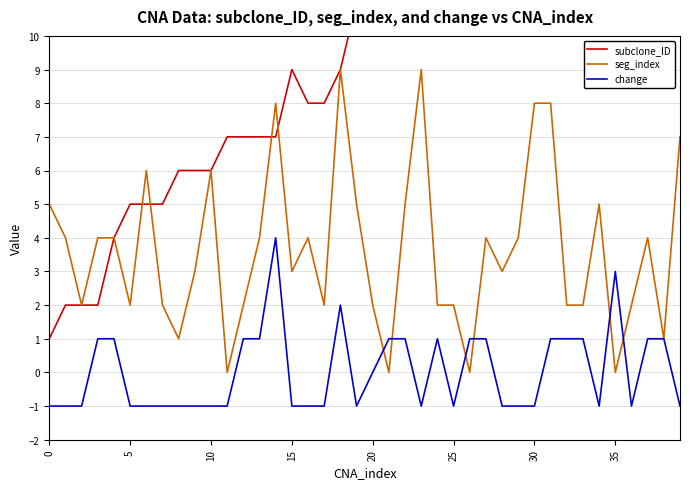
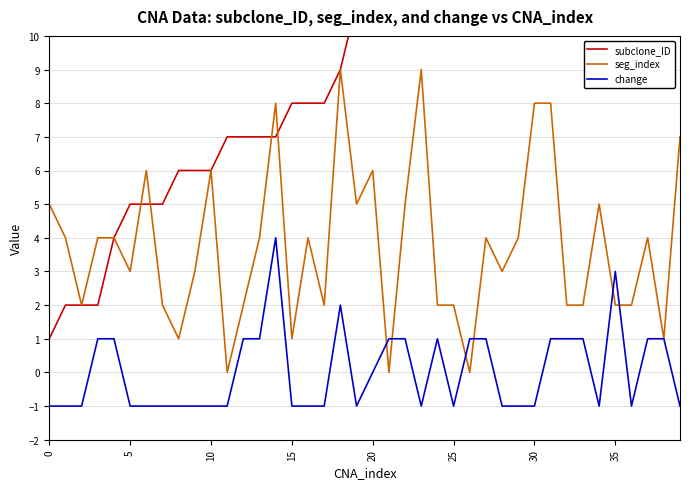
seg_index, 5: 2 -> 3
subclone_ID, 15: 9 -> 8
seg_index, 15: 3 -> 1
seg_index, 20: 2 -> 6
seg_index, 35: 0 -> 2
